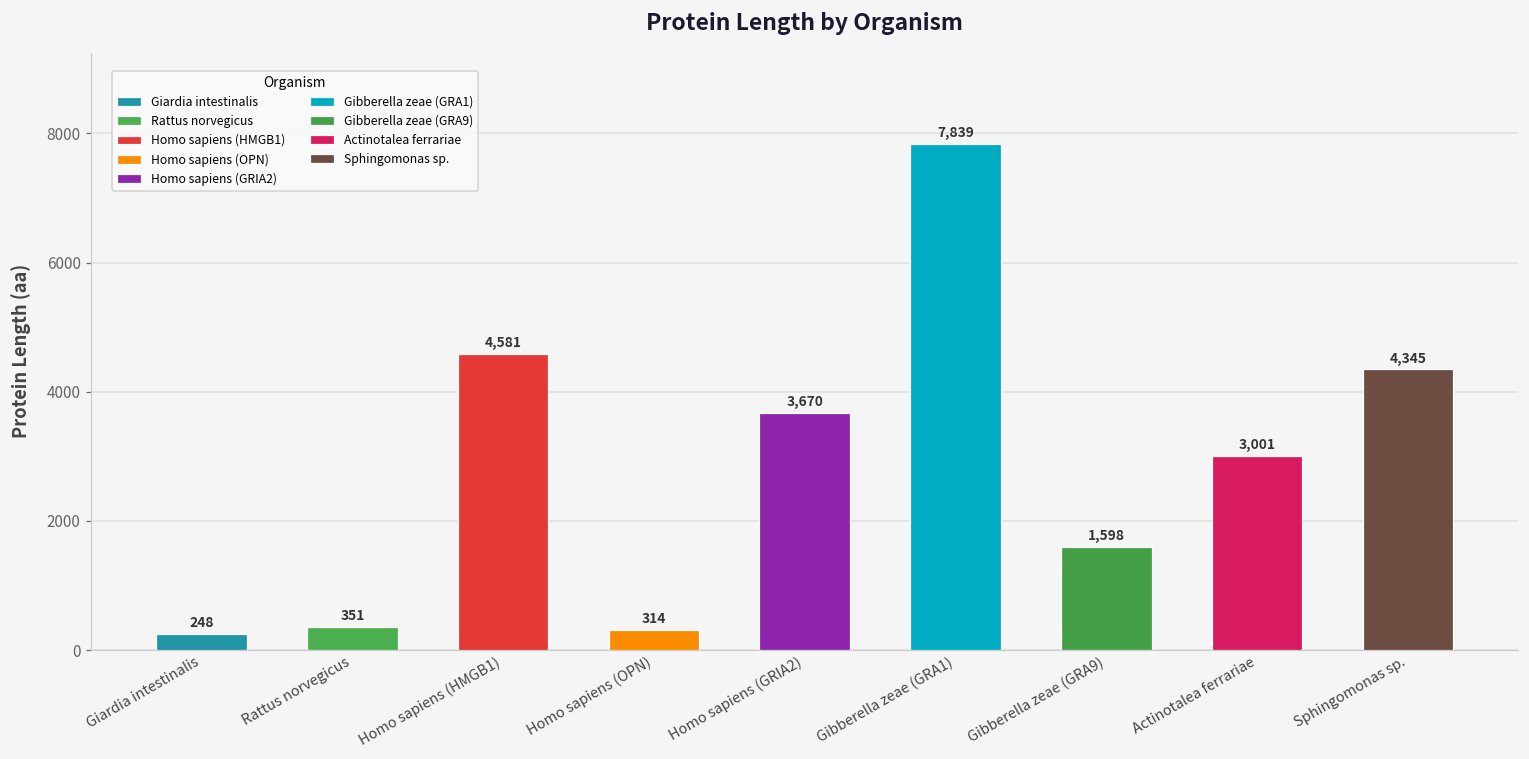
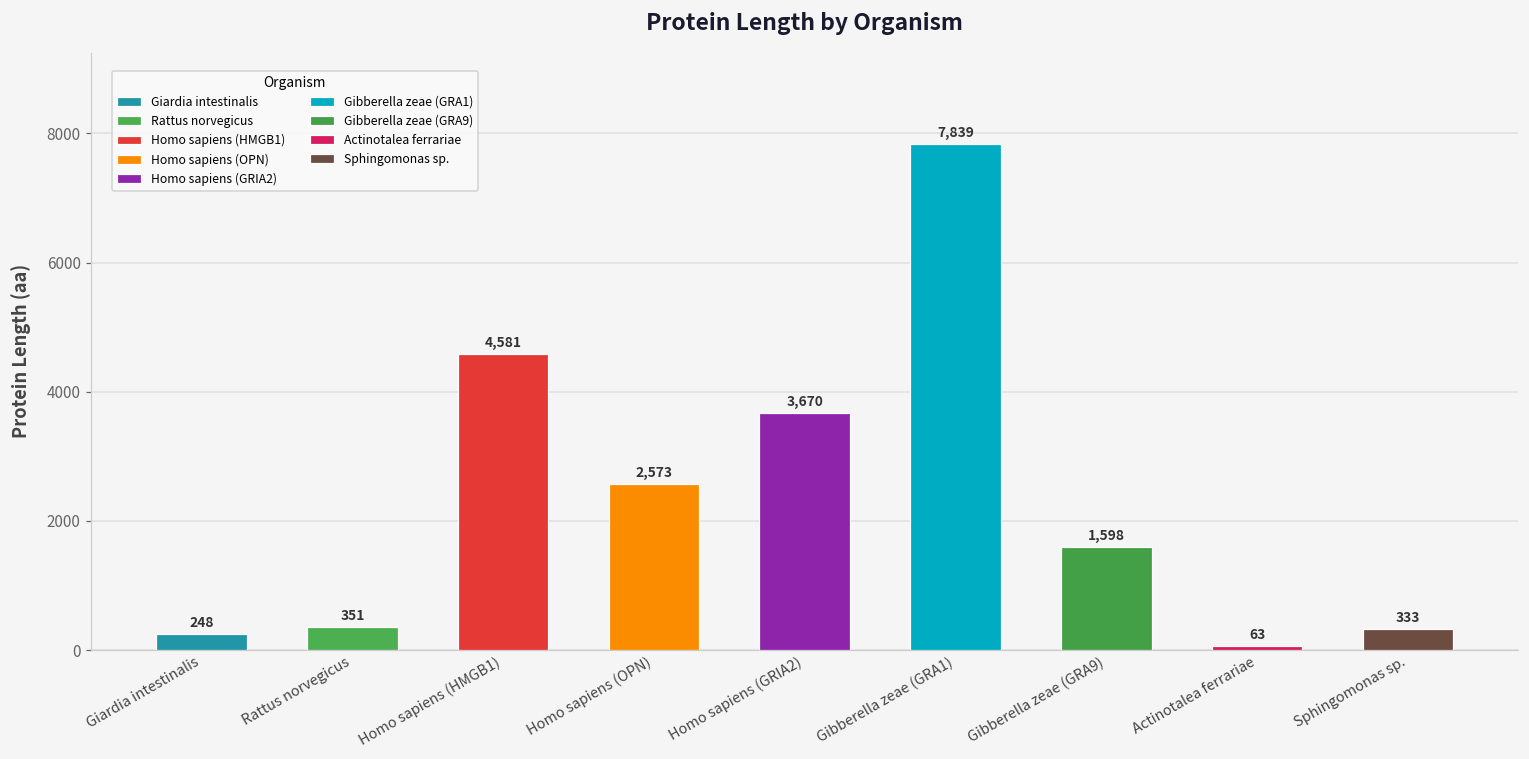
Homo sapiens (OPN): 314 -> 2,573
Actinotalea ferrariae: 3,001 -> 63
Sphingomonas sp.: 4,345 -> 333
